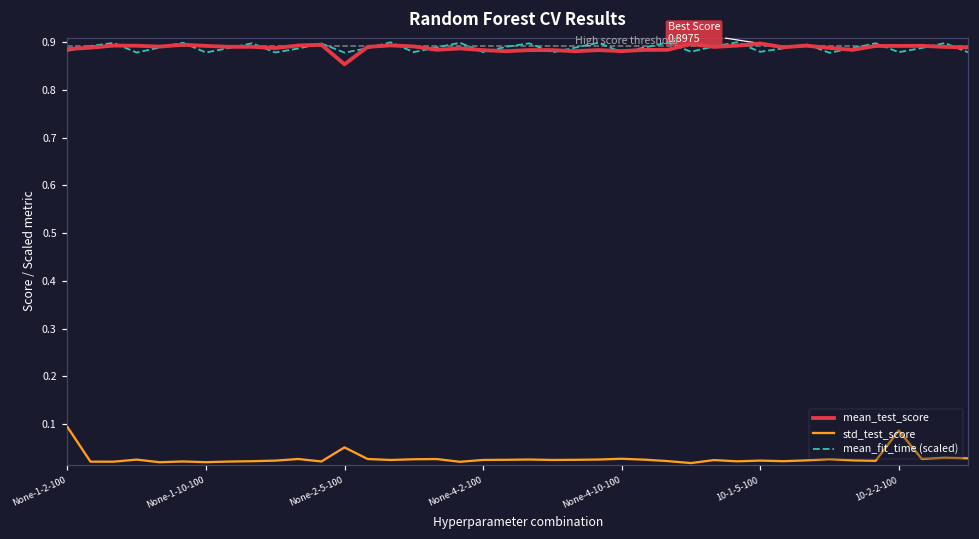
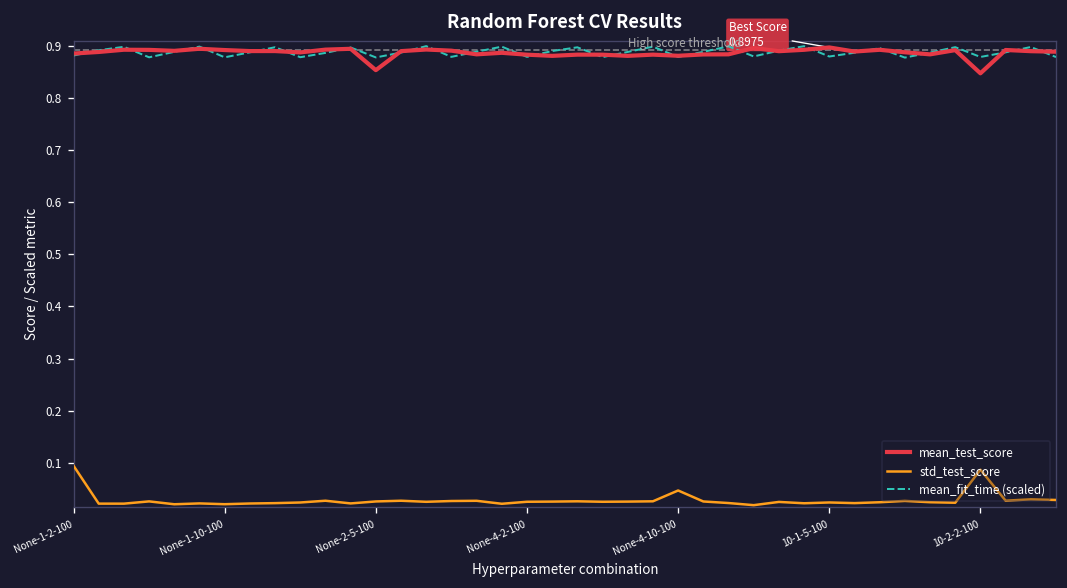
std_test_score, None-2-5-100: 0.05 -> 0.03
std_test_score, None-4-10-100: 0.03 -> 0.05
mean_test_score, 10-2-2-100: 0.89 -> 0.85
